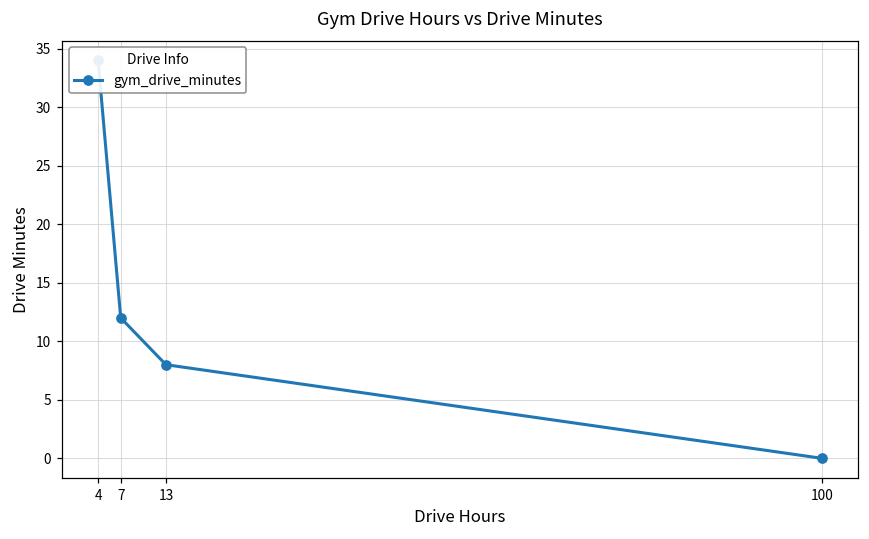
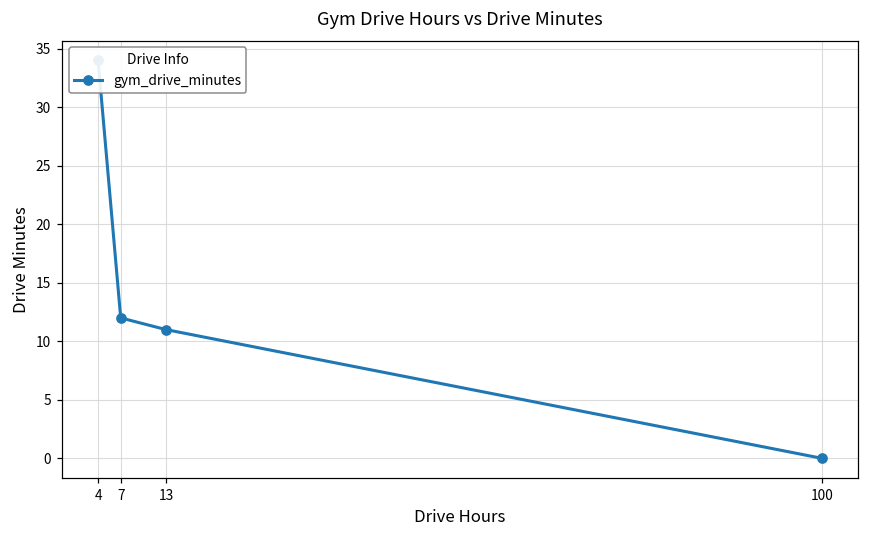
13: 8 -> 11
